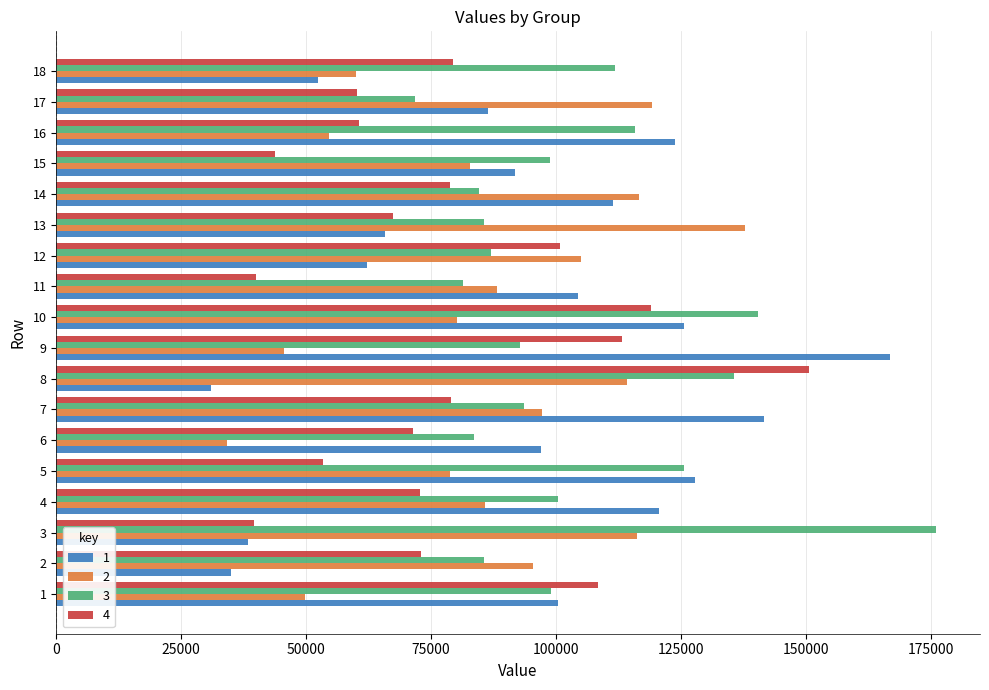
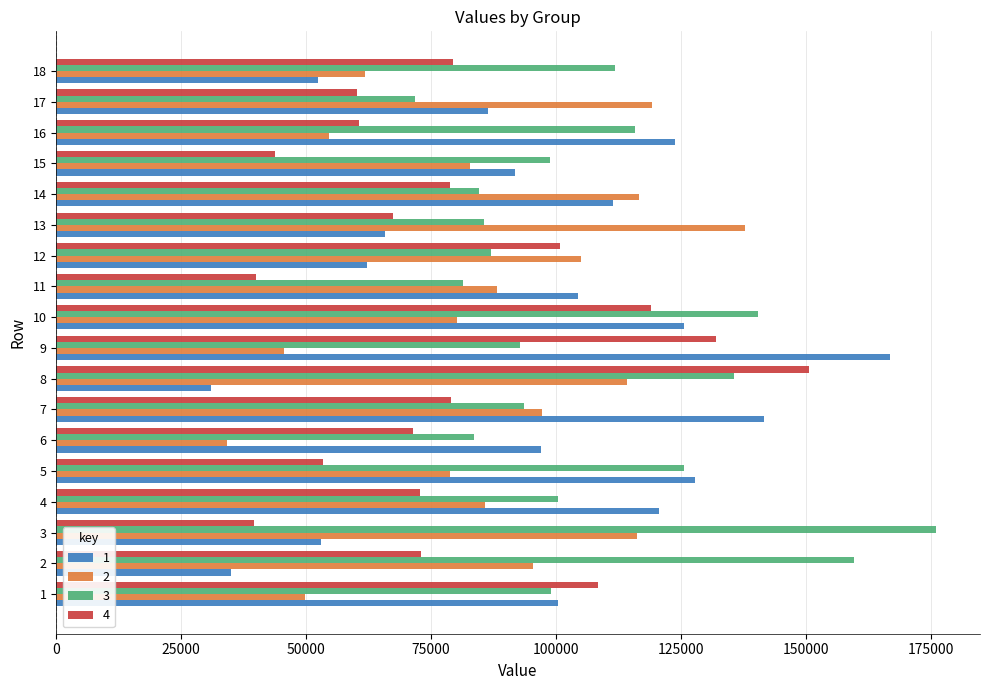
2, 18: 60000 -> 62000
4, 9: 113000 -> 132000
1, 3: 38000 -> 53000
3, 2: 86000 -> 160000
